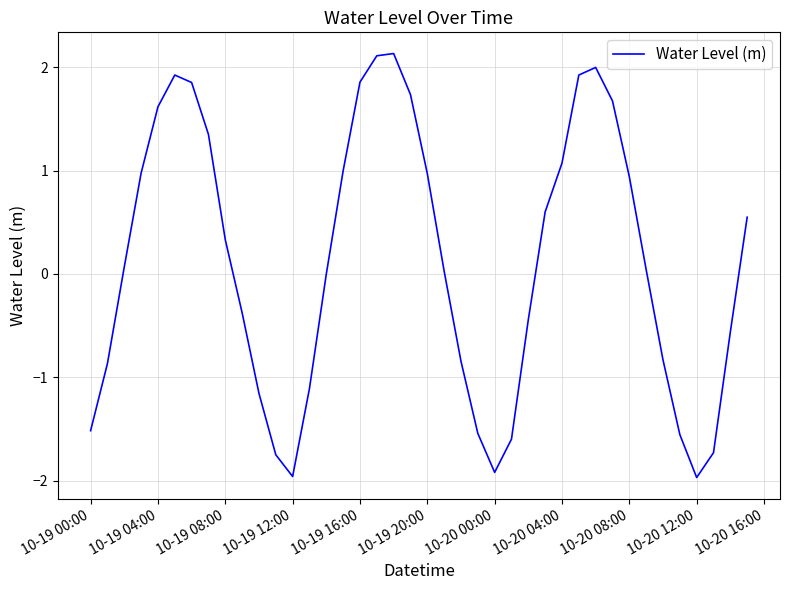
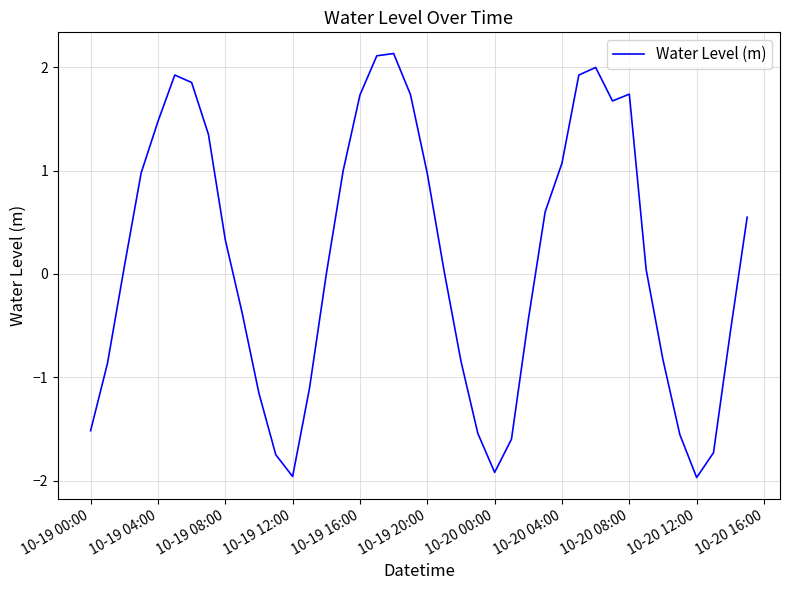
10-19 04:00: 1.62 -> 1.47
10-19 16:00: 1.86 -> 1.73
10-20 08:00: 0.94 -> 1.74
